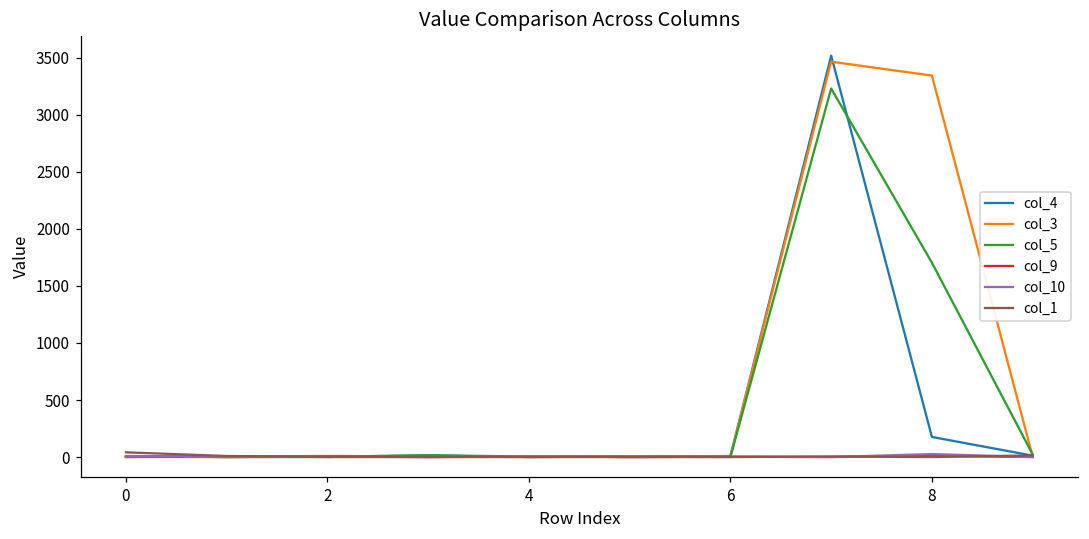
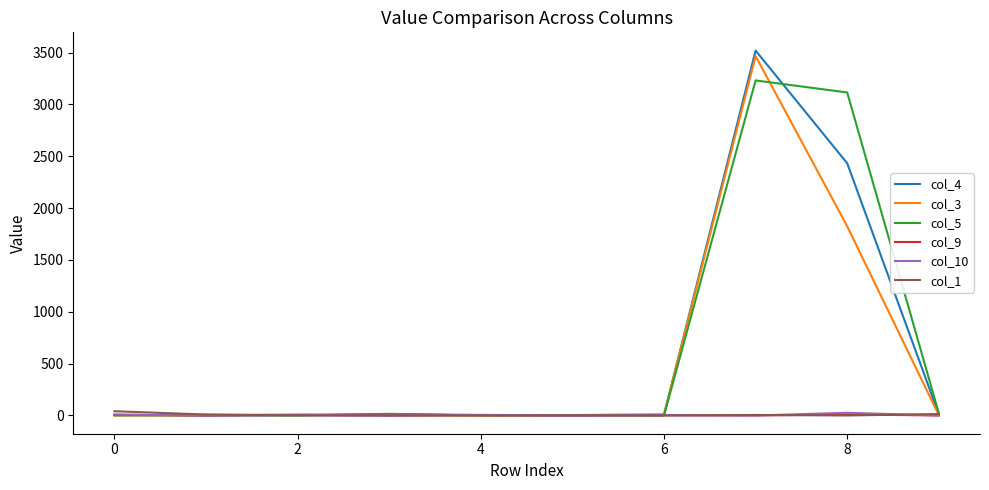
col_4, 8: 180 -> 2430
col_3, 8: 3350 -> 1830
col_5, 8: 1700 -> 3120
